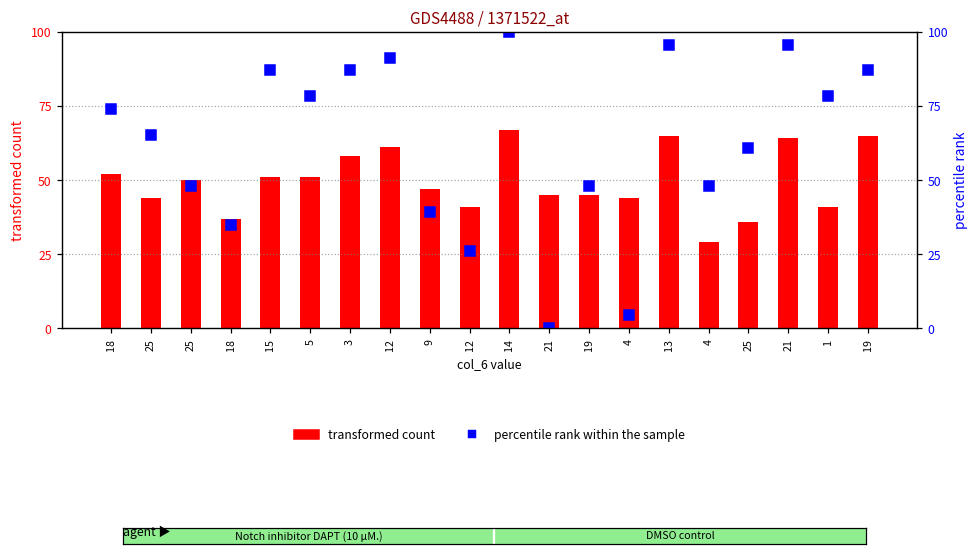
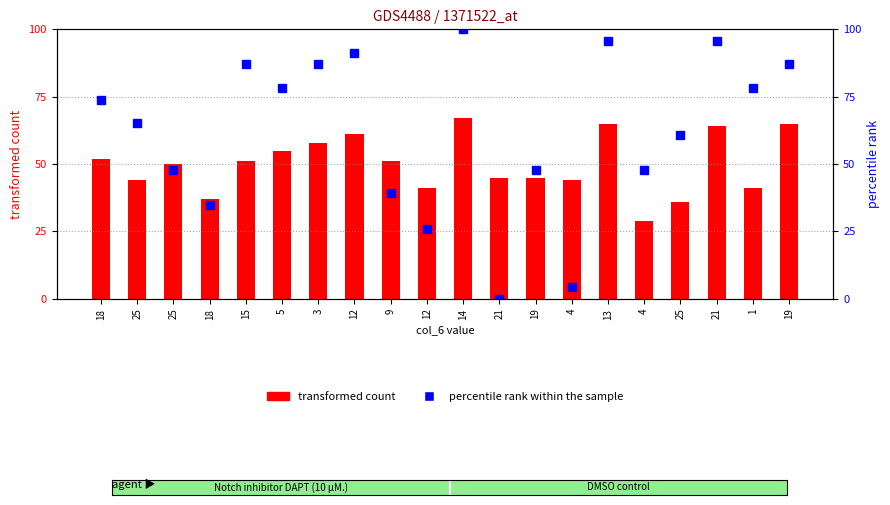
transformed count, 5: 51 -> 55
transformed count, 9: 47 -> 51
